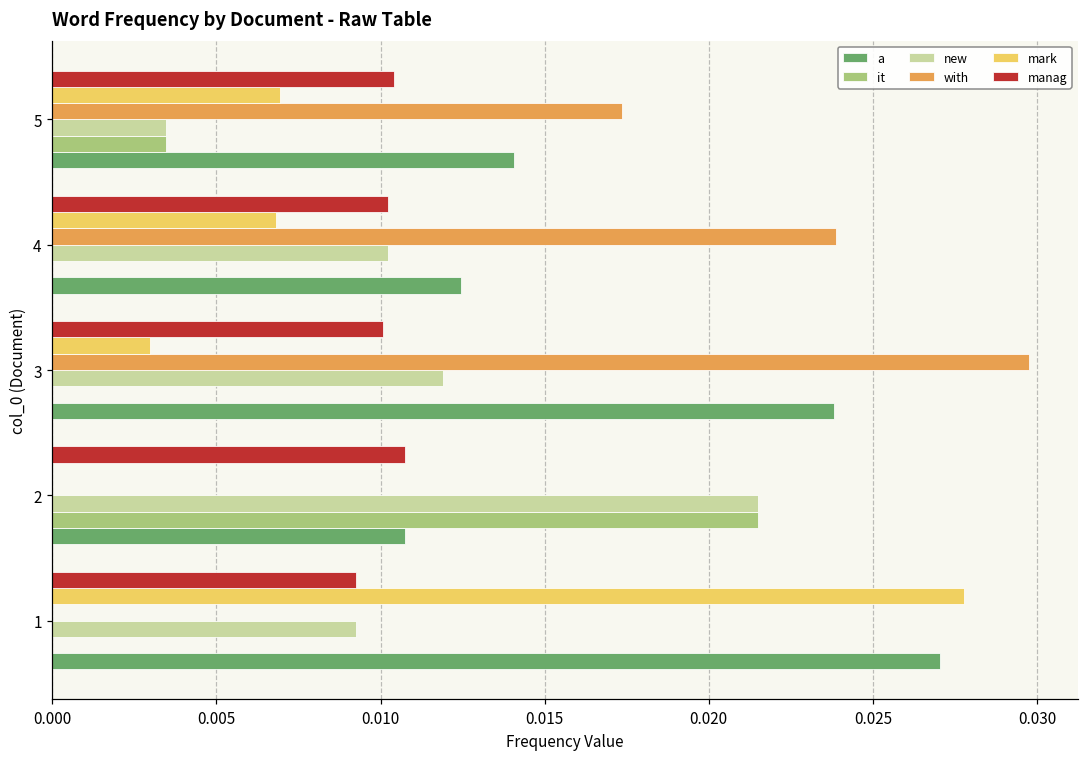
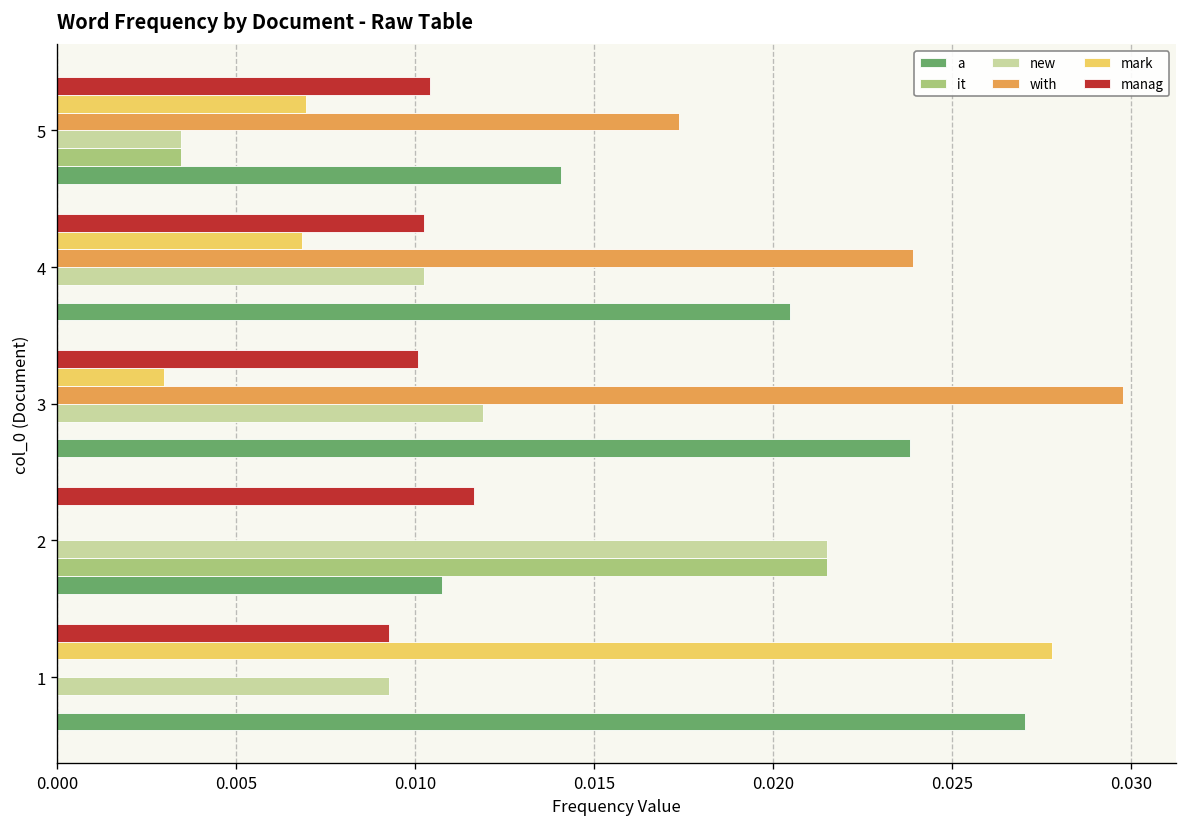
a, 4: 0.0125 -> 0.0205
manag, 2: 0.0108 -> 0.0117
